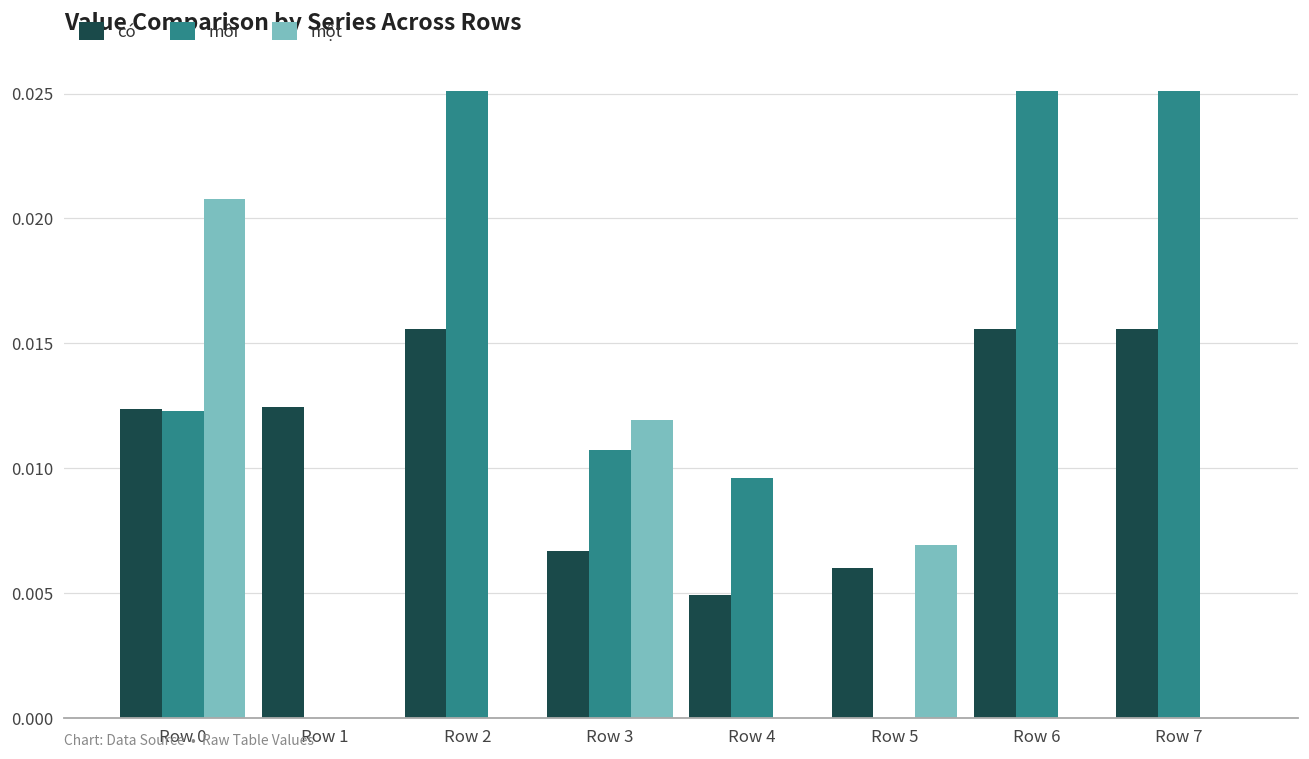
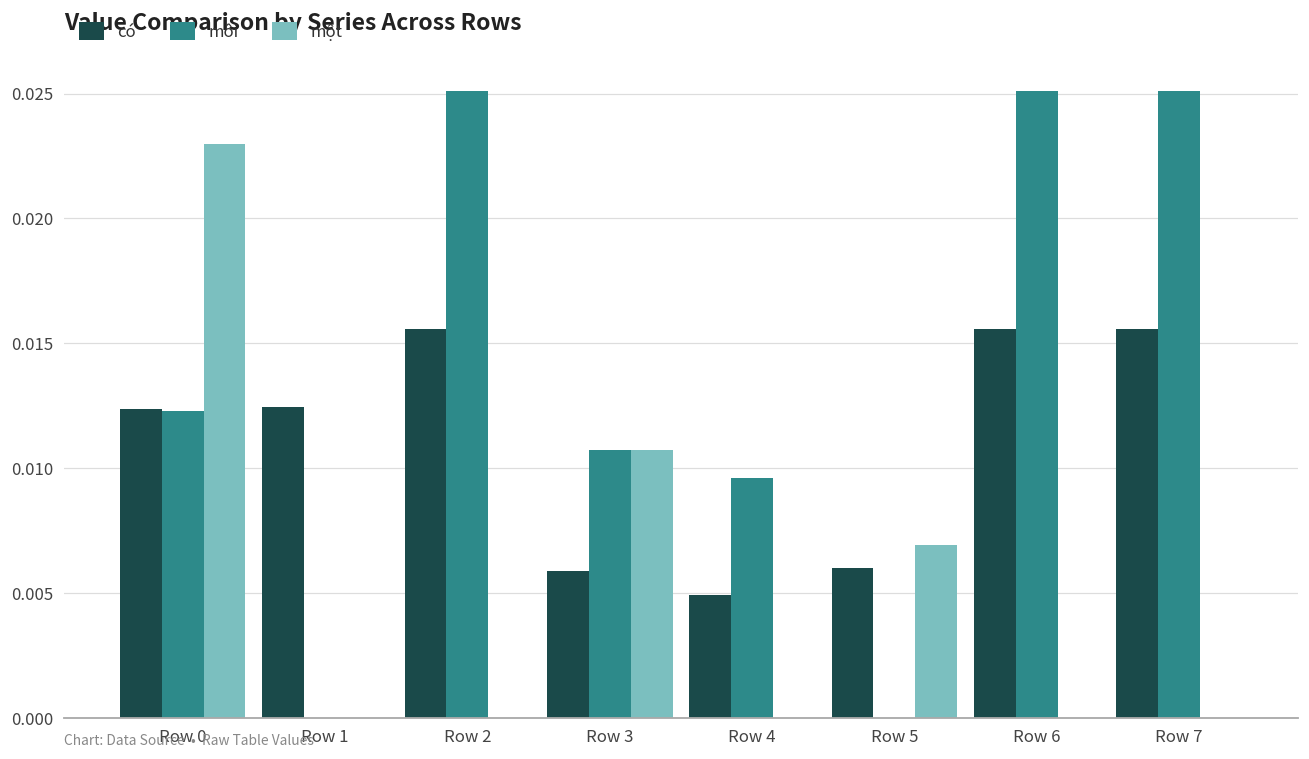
một, Row 0: 0.0208 -> 0.0230
có, Row 3: 0.0067 -> 0.0059
một, Row 3: 0.0119 -> 0.0108
